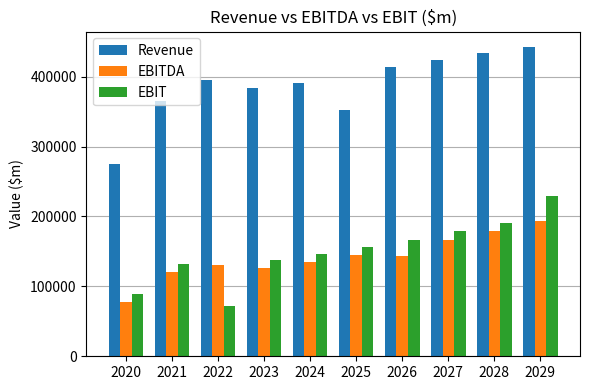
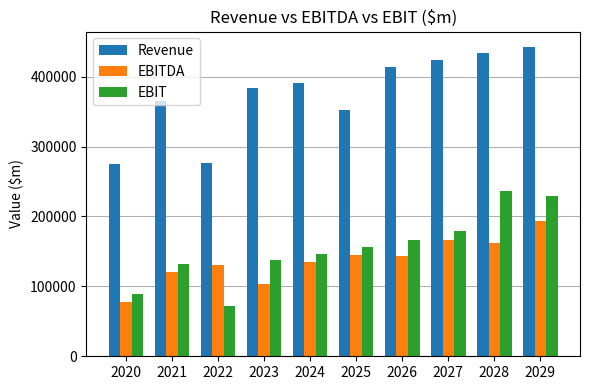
Revenue, 2022: 400000 -> 280000
EBITDA, 2023: 130000 -> 100000
EBITDA, 2028: 180000 -> 160000
EBIT, 2028: 190000 -> 240000
